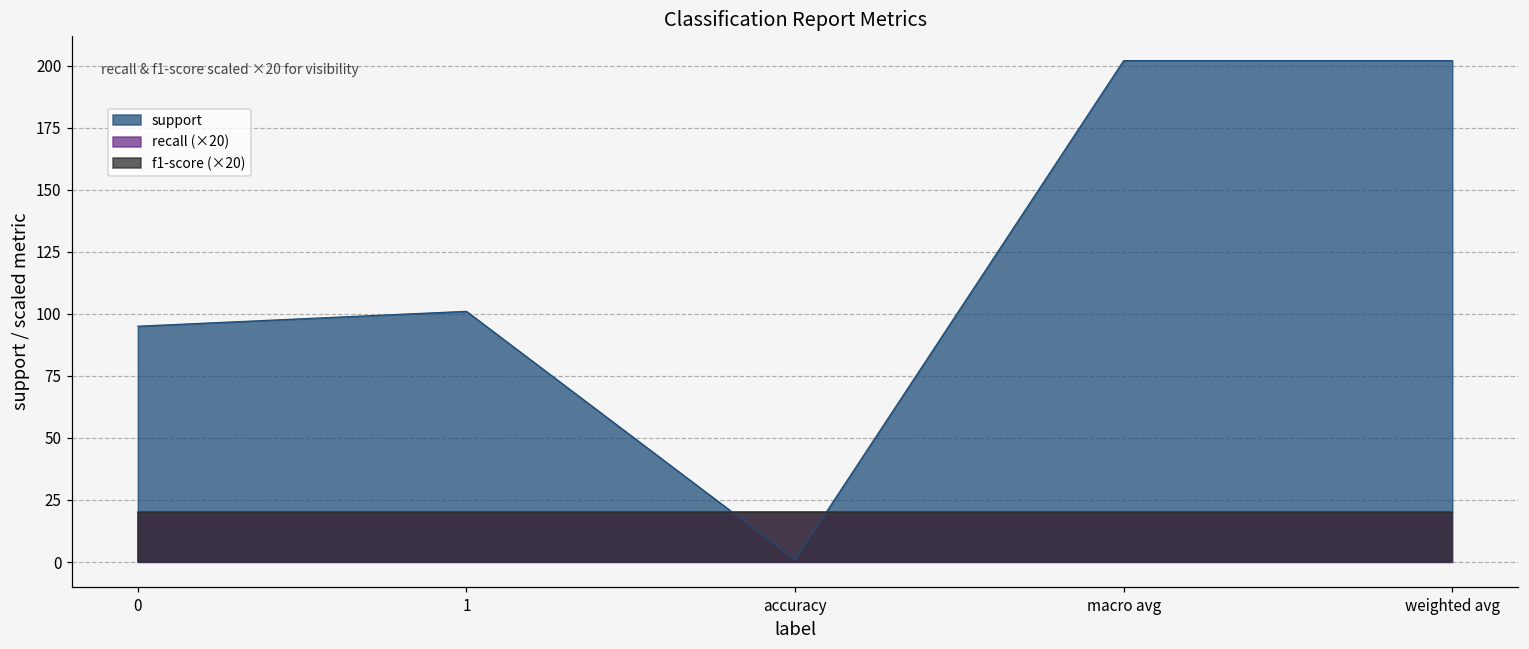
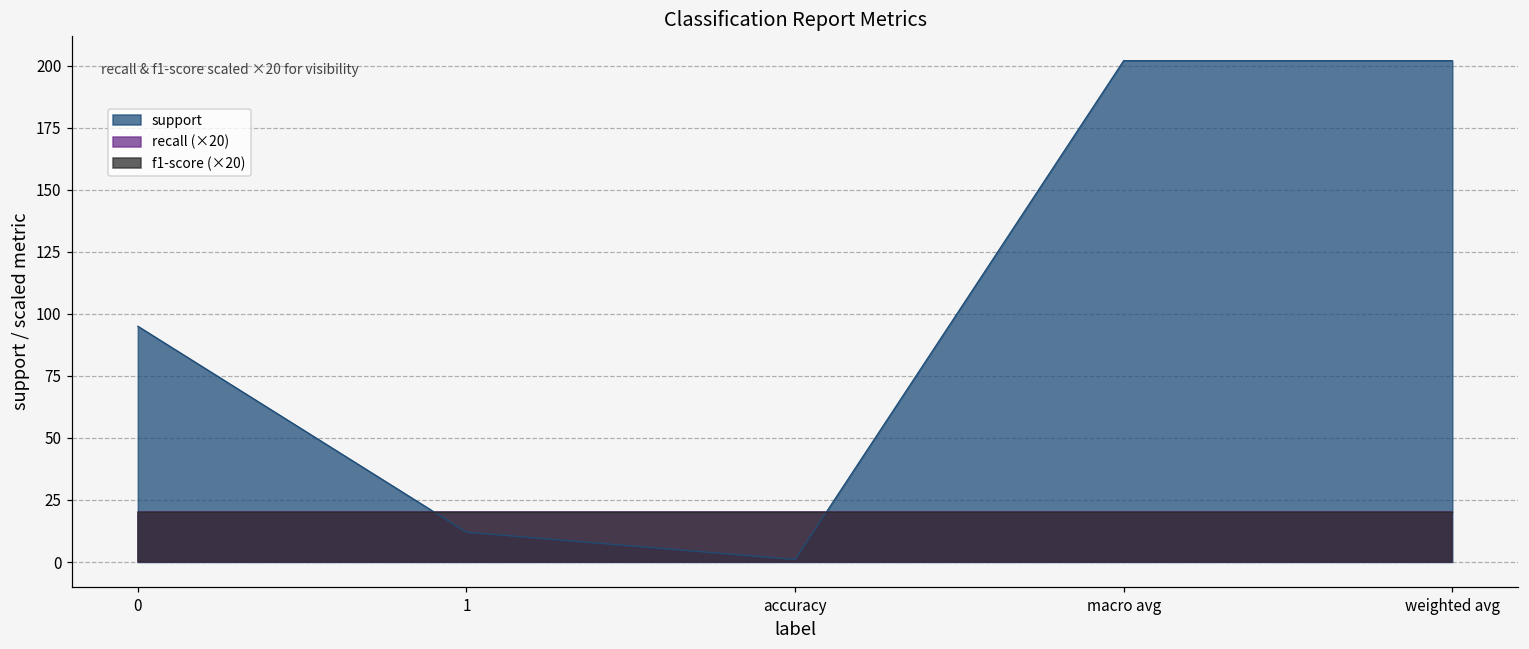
support, 1: 101 -> 12
